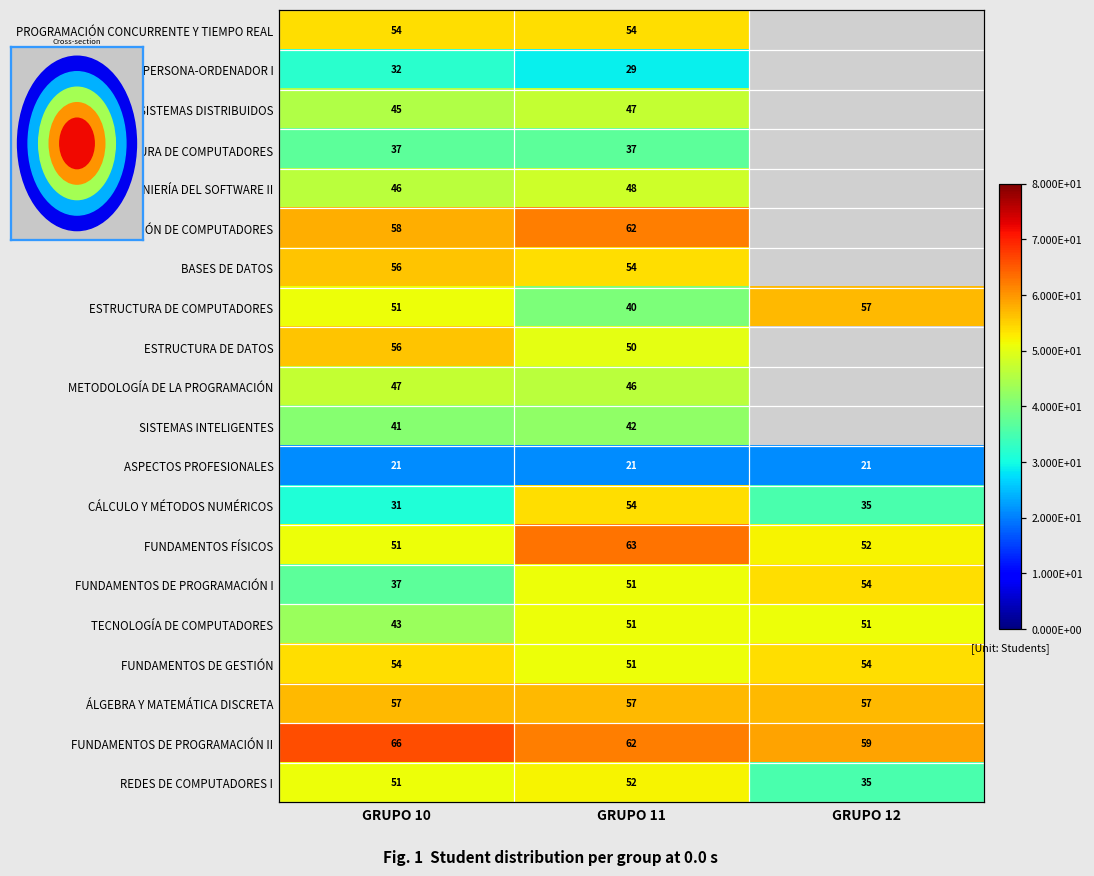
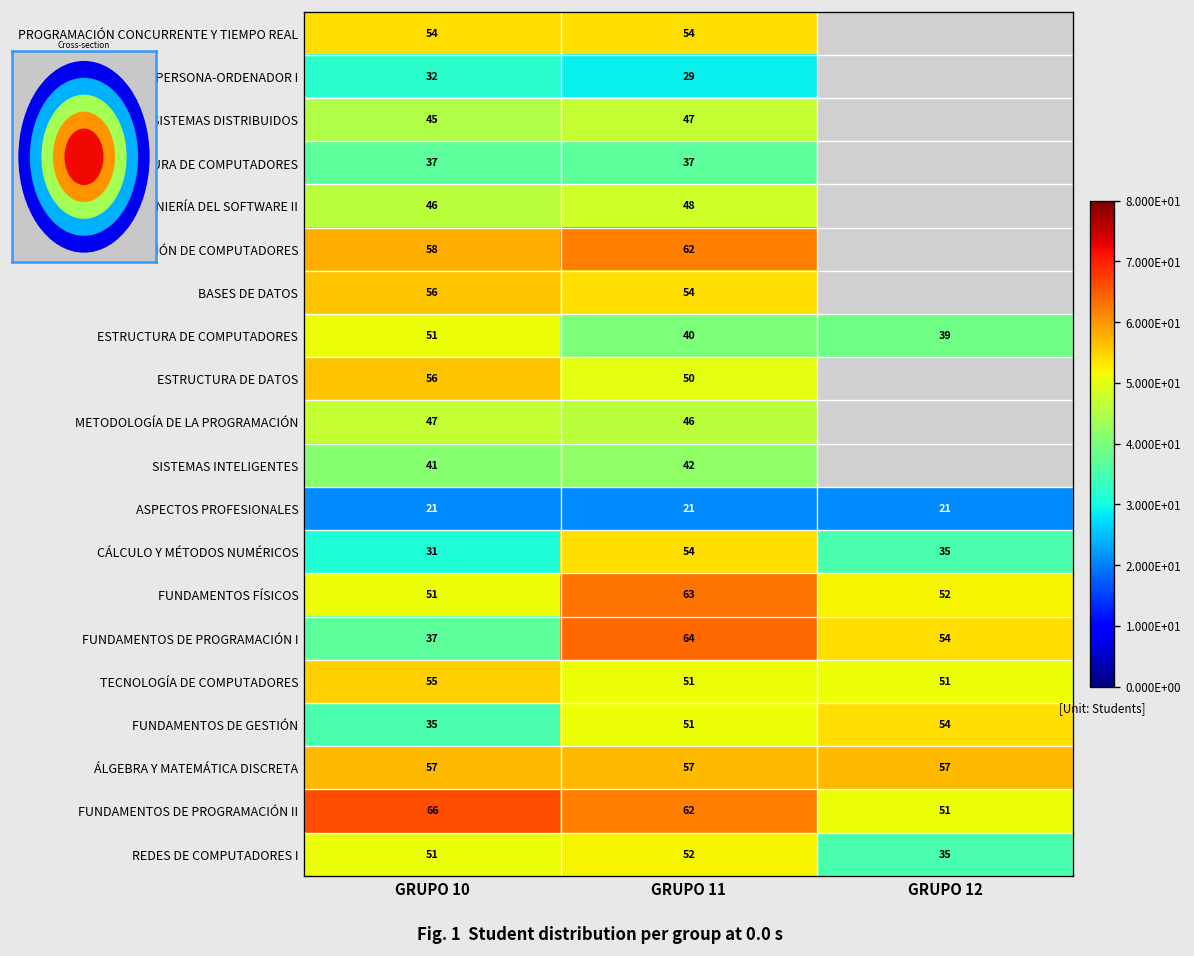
ESTRUCTURA DE COMPUTADORES, GRUPO 12: 57 -> 39
FUNDAMENTOS DE PROGRAMACIÓN I, GRUPO 11: 51 -> 64
TECNOLOGÍA DE COMPUTADORES, GRUPO 10: 43 -> 55
FUNDAMENTOS DE GESTIÓN, GRUPO 10: 54 -> 35
FUNDAMENTOS DE PROGRAMACIÓN II, GRUPO 12: 59 -> 51
